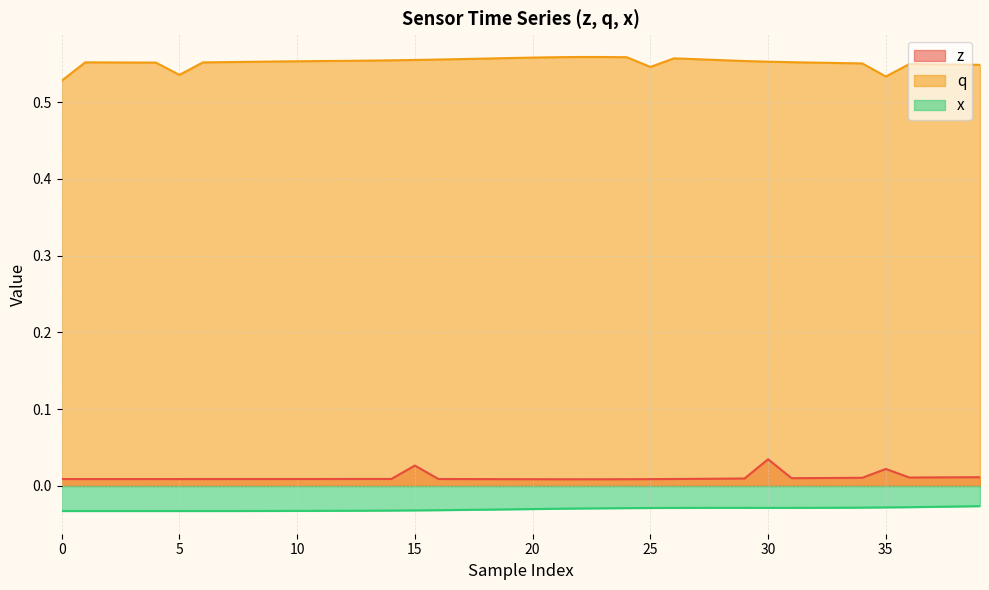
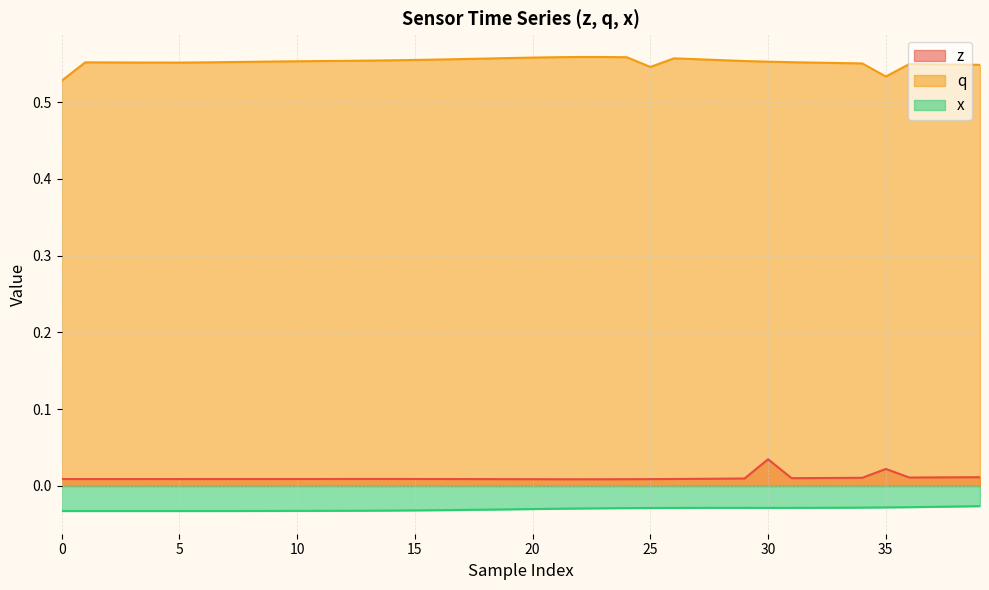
q, 5: 0.54 -> 0.55
z, 15: 0.03 -> 0.01
